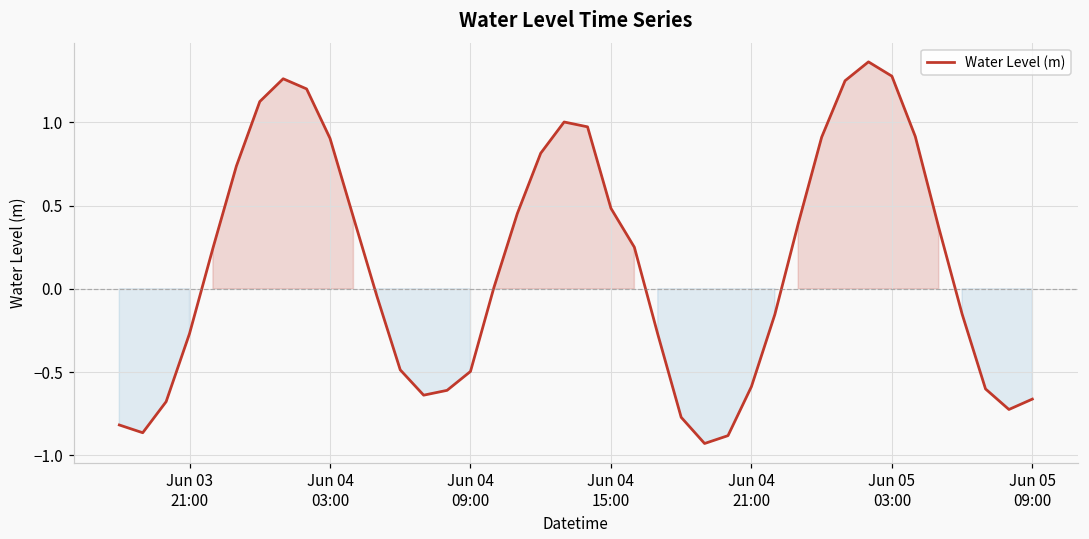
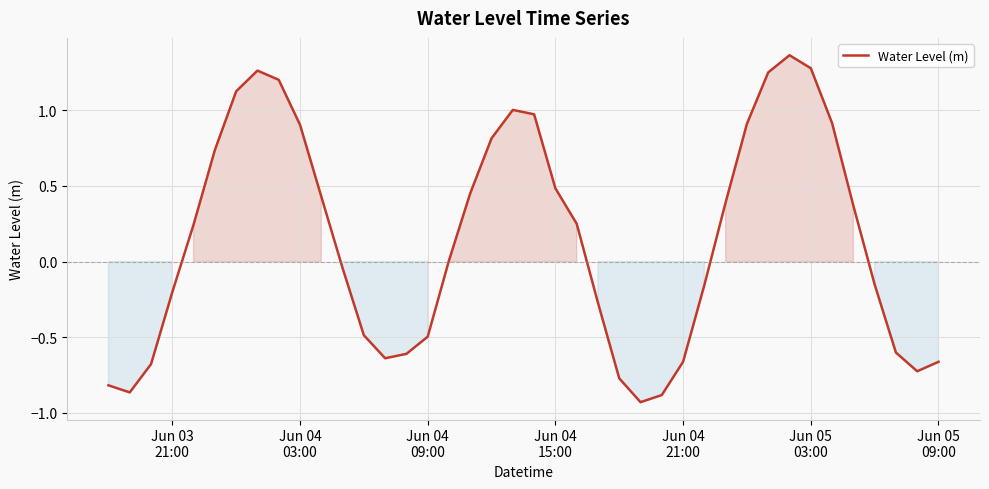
Jun 03 21:00: -0.27 -> -0.20
Jun 04 21:00: -0.59 -> -0.66
